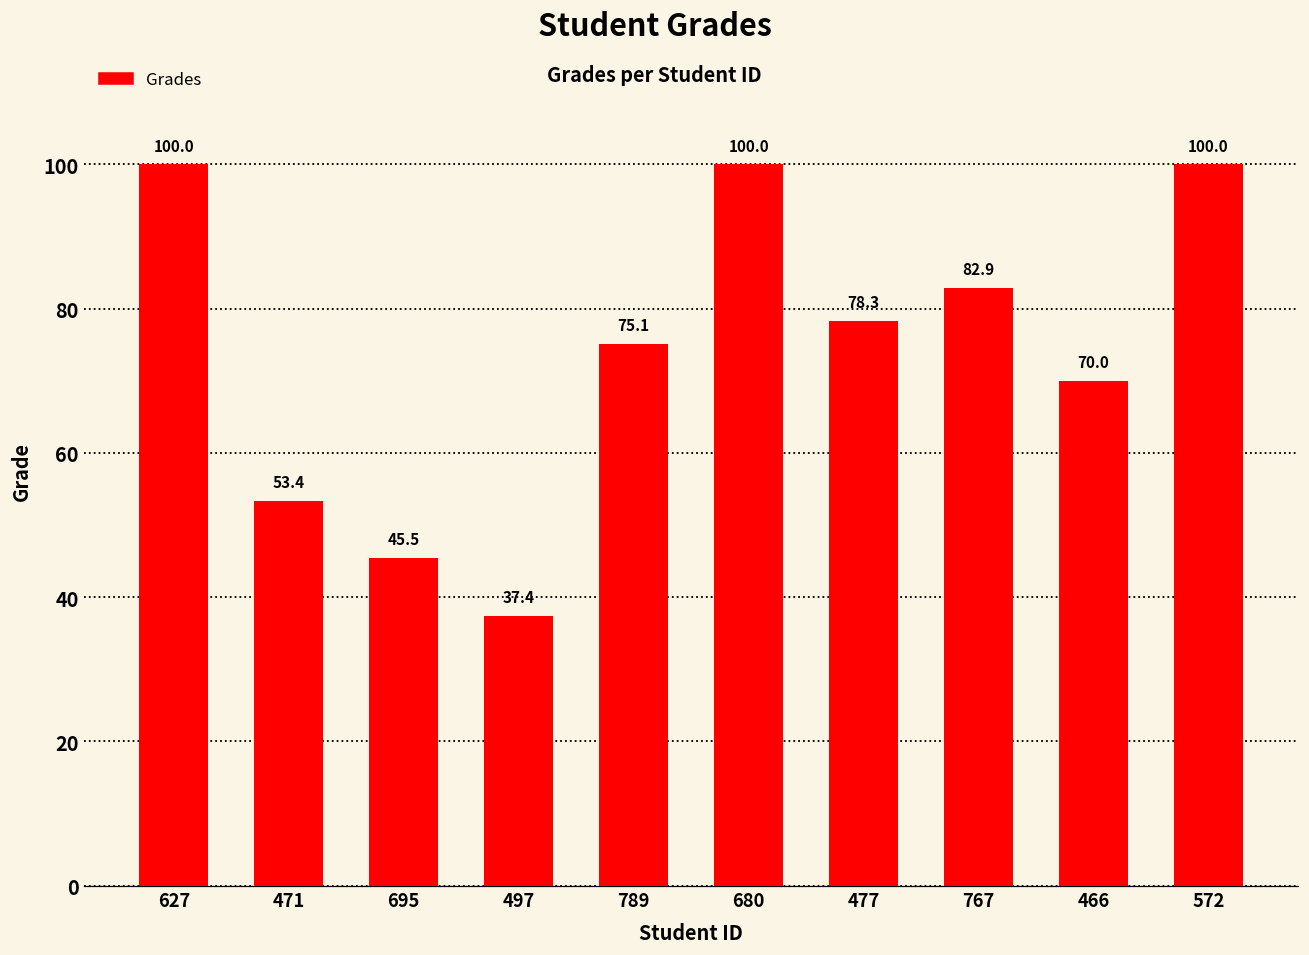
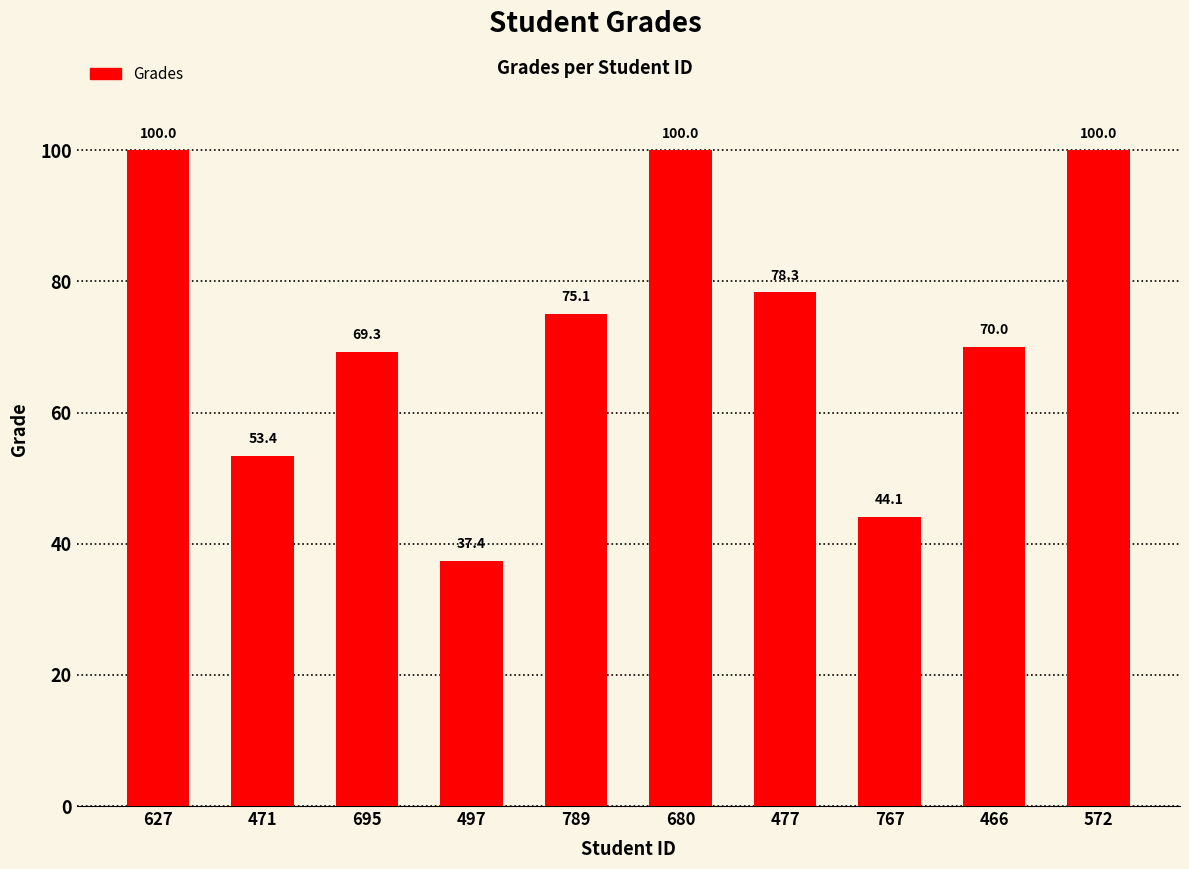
695: 45.5 -> 69.3
767: 82.9 -> 44.1
